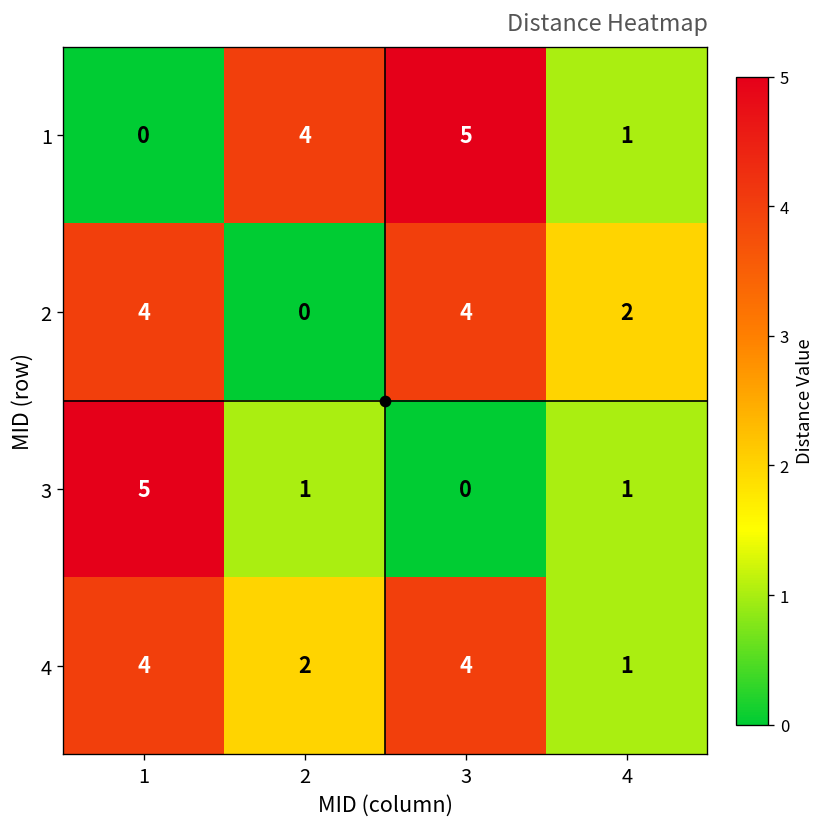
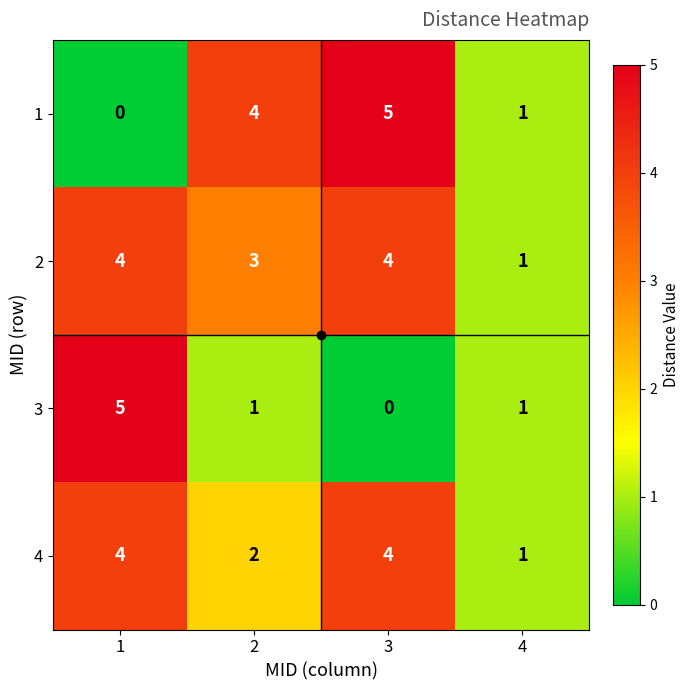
2, 2: 0 -> 3
2, 4: 2 -> 1
